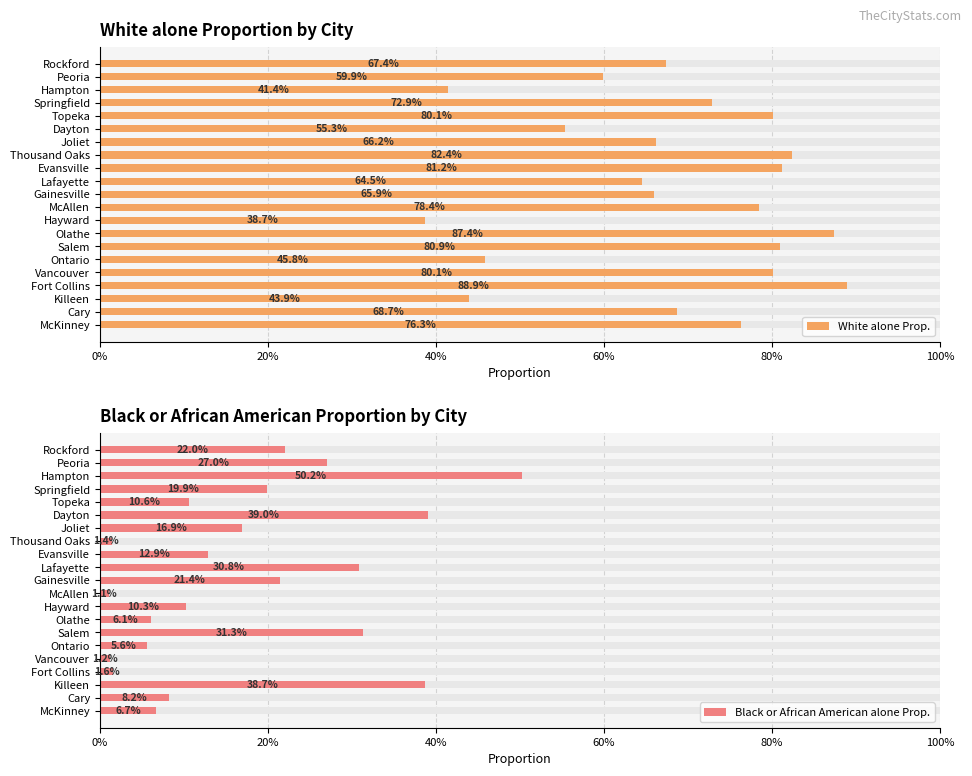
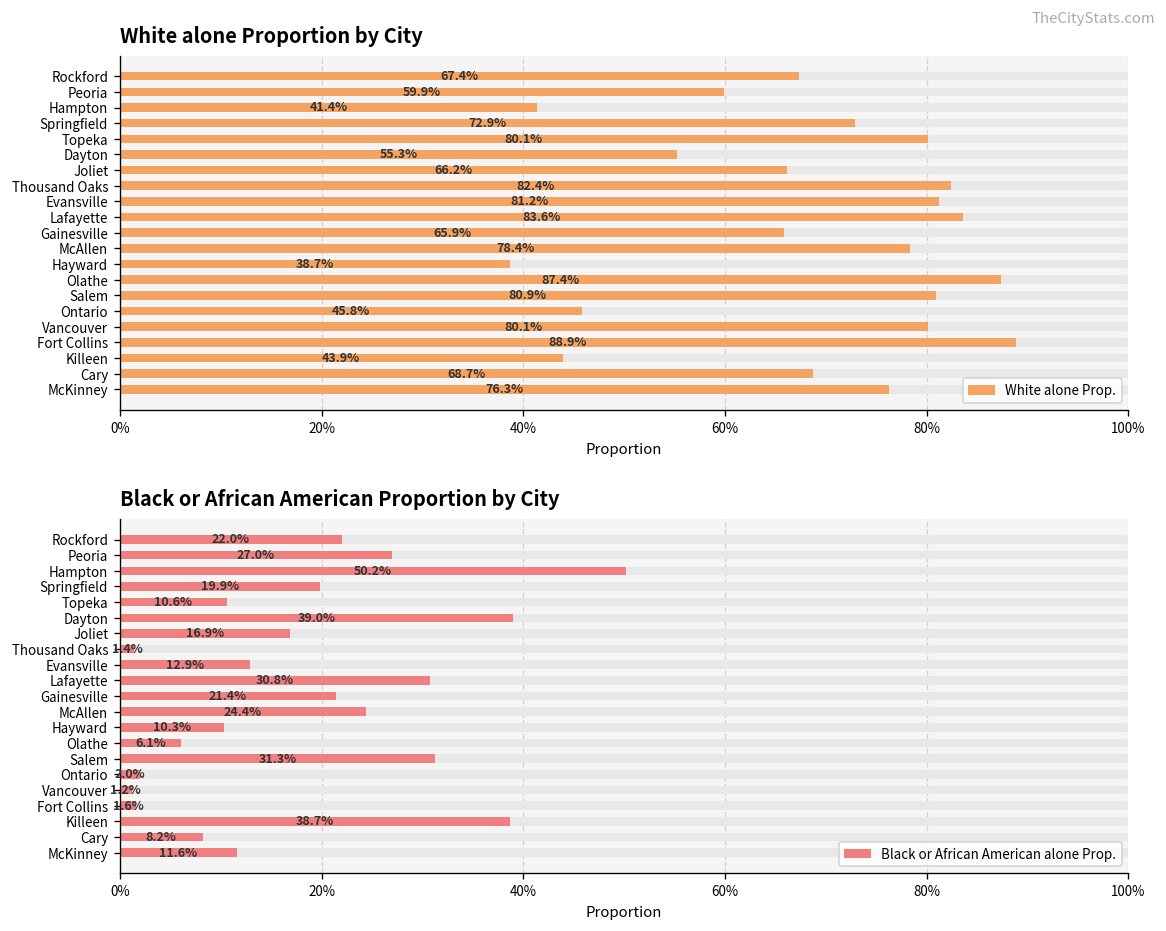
White alone Proportion by City, White alone Prop., Lafayette: 64.5% -> 83.6%
Black or African American Proportion by City, Black or African American alone Prop., McAllen: 1.1% -> 24.4%
Black or African American Proportion by City, Black or African American alone Prop., Ontario: 5.6% -> 2.0%
Black or African American Proportion by City, Black or African American alone Prop., McKinney: 6.7% -> 11.6%
